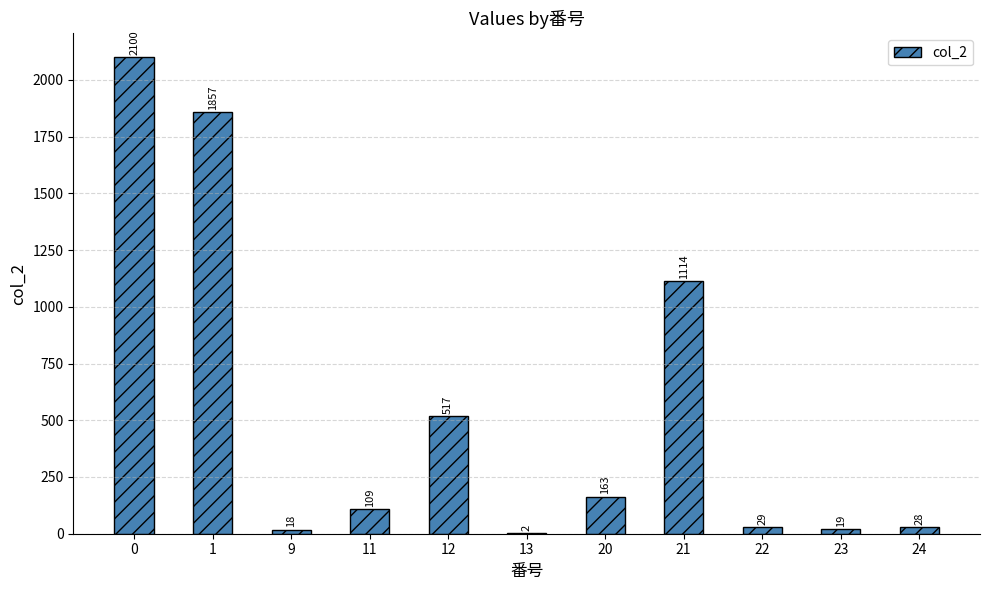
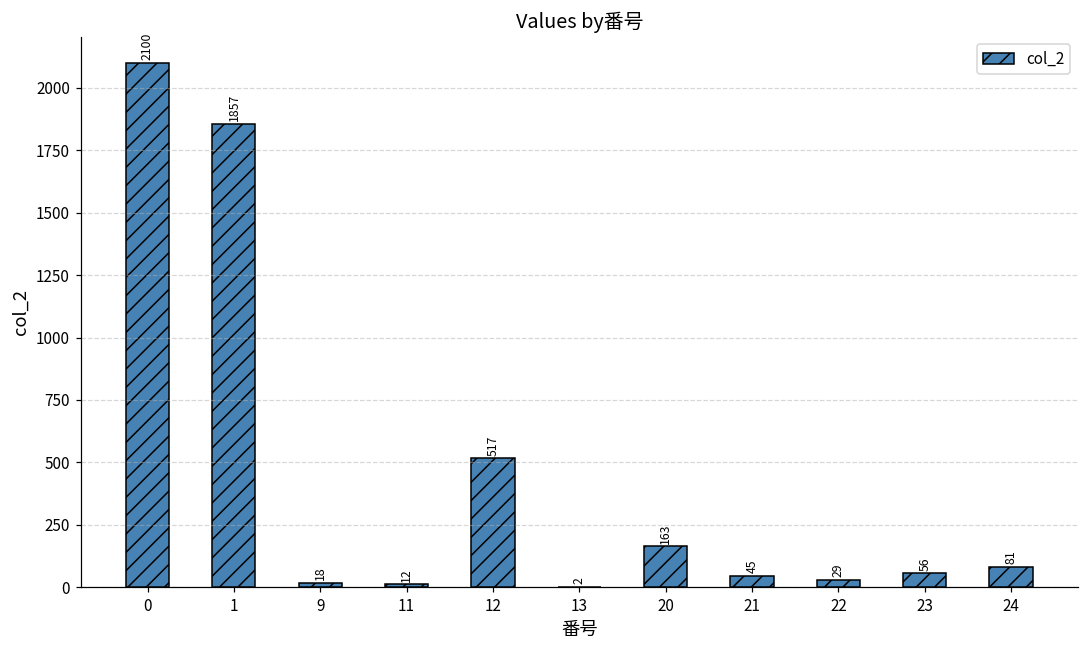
11: 109 -> 12
21: 1114 -> 45
23: 19 -> 56
24: 28 -> 81
